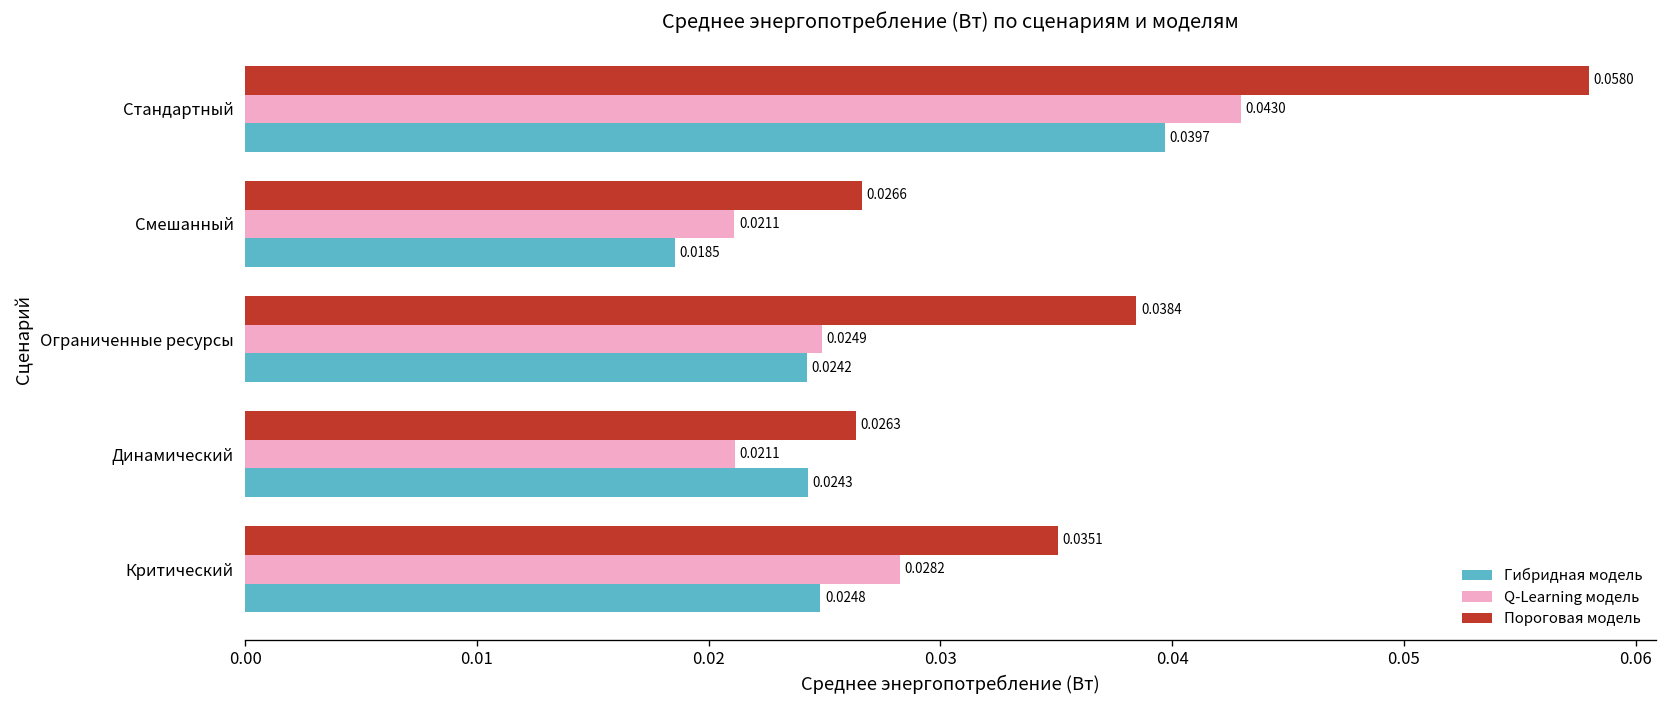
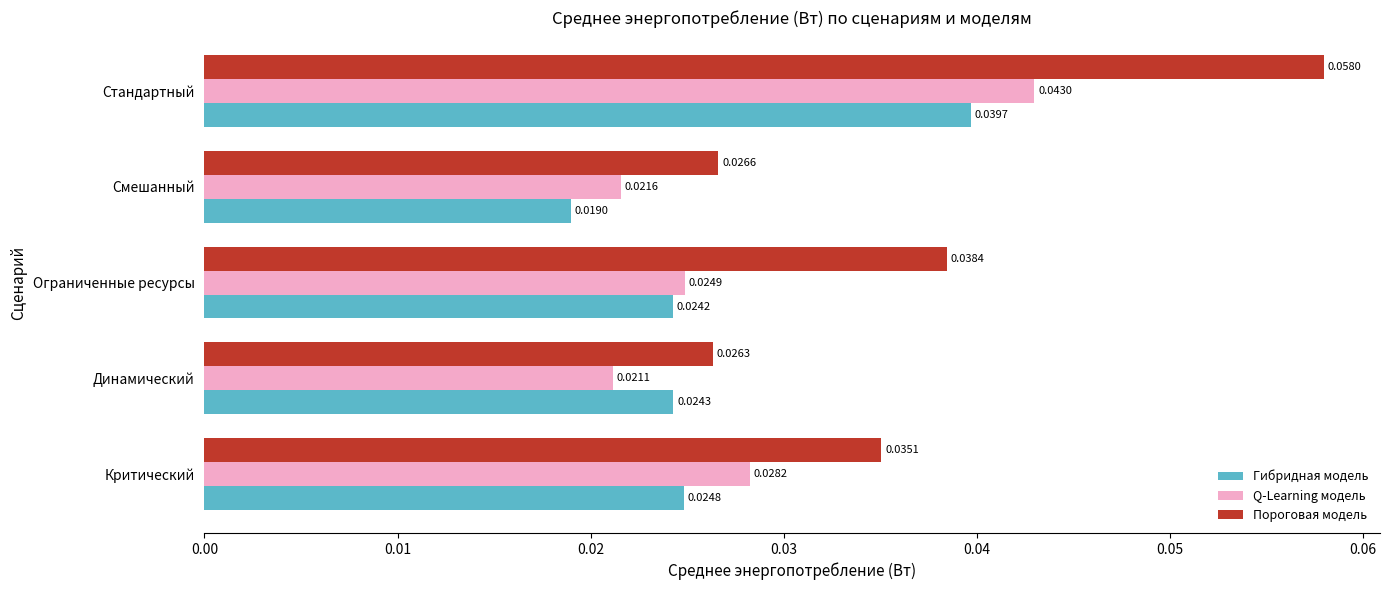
Q-Learning модель, Смешанный: 0.0211 -> 0.0216
Гибридная модель, Смешанный: 0.0185 -> 0.0190
